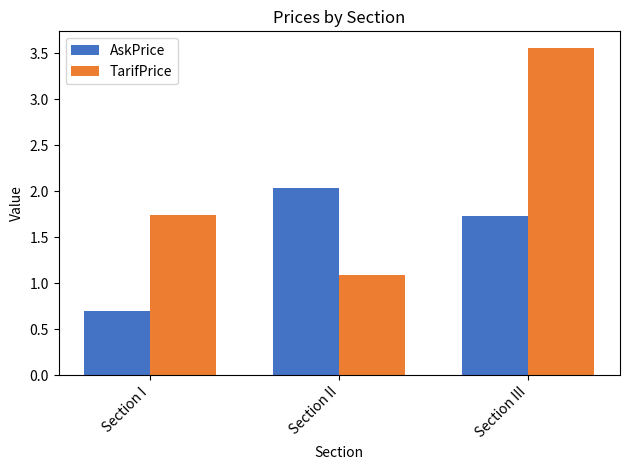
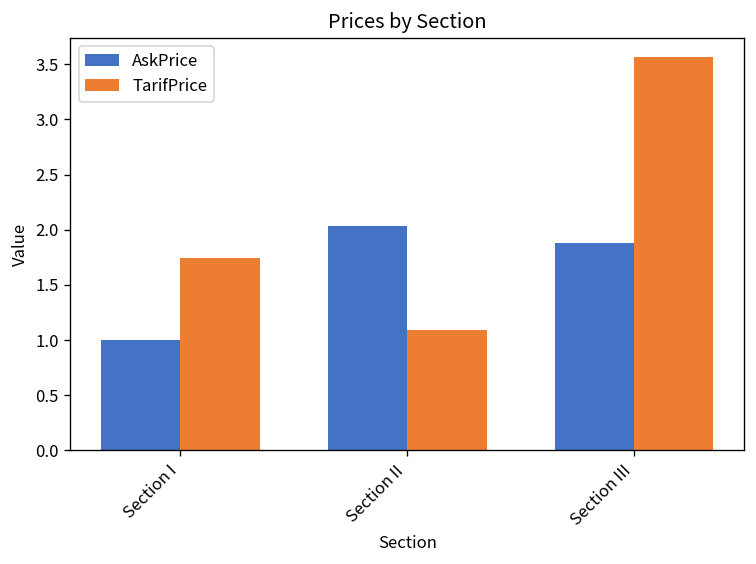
AskPrice, Section I: 0.7 -> 1.0
AskPrice, Section III: 1.7 -> 1.9
